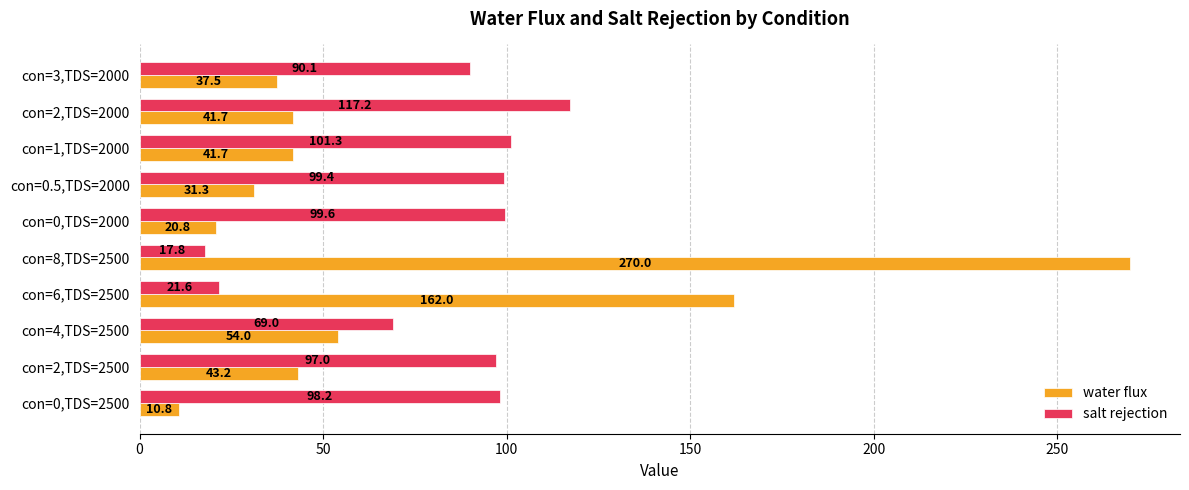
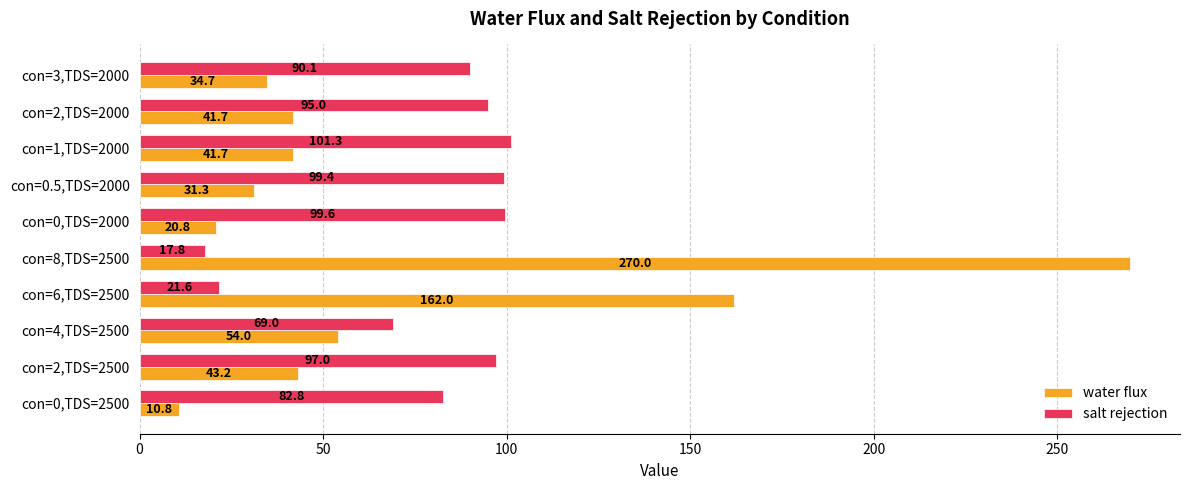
water flux, con=3,TDS=2000: 37.5 -> 34.7
salt rejection, con=2,TDS=2000: 117.2 -> 95.0
salt rejection, con=0,TDS=2500: 98.2 -> 82.8
